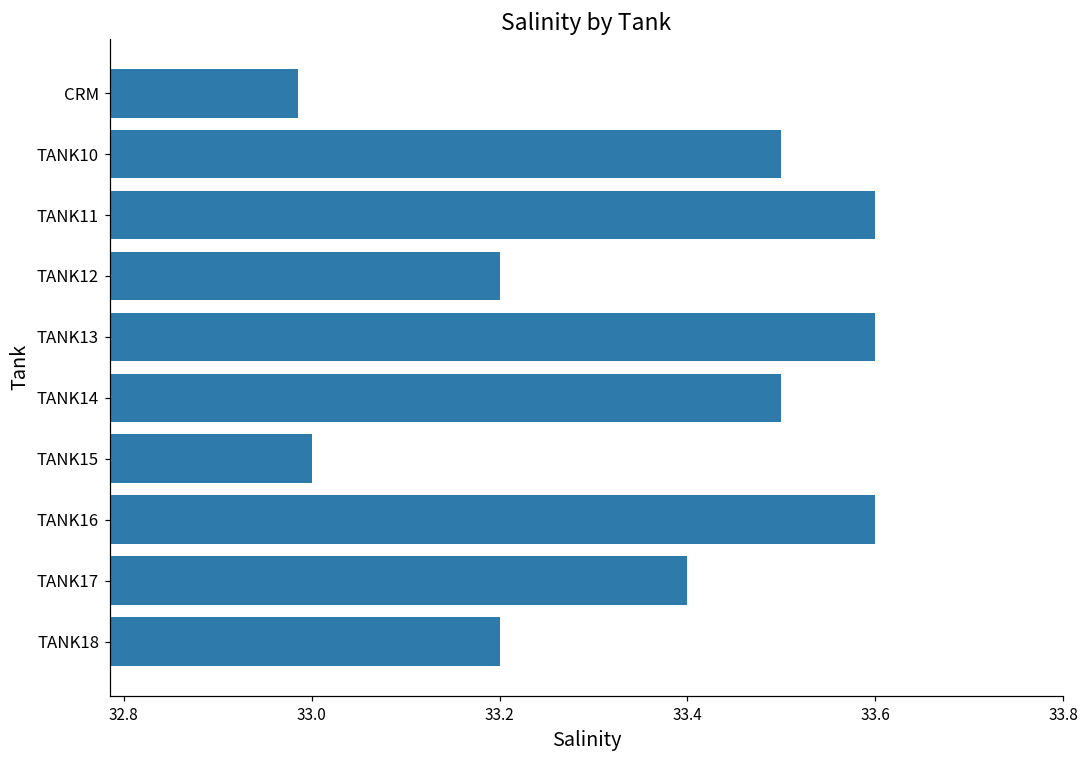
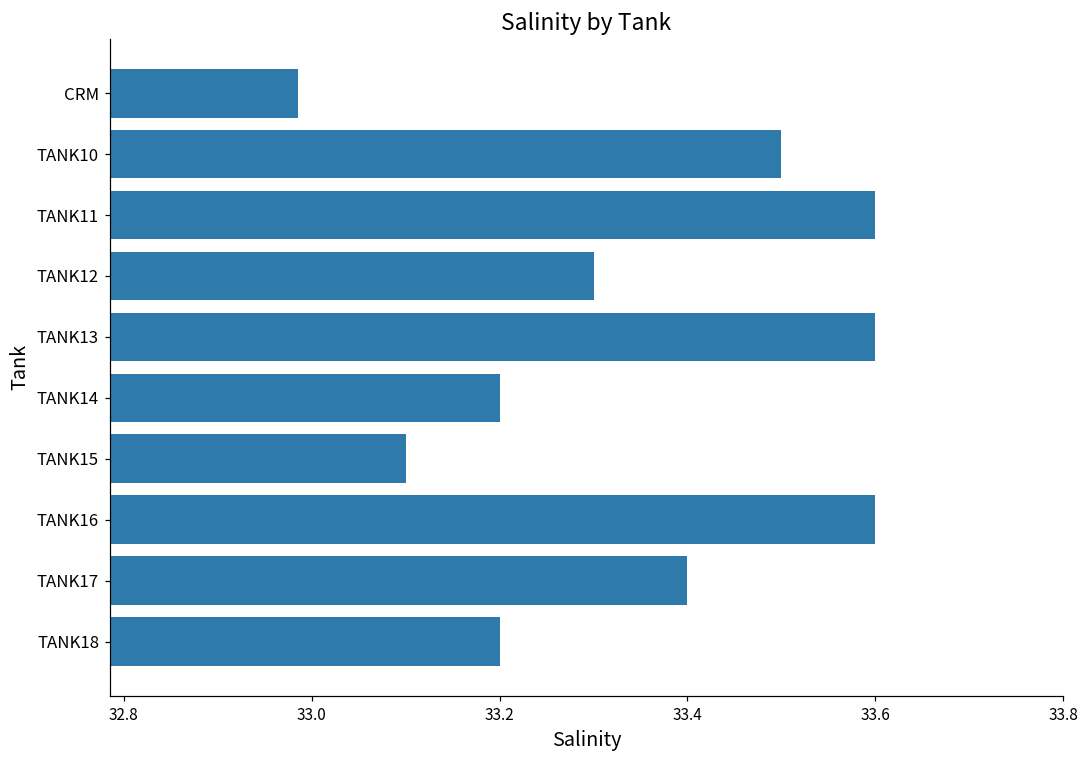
TANK12: 33.2 -> 33.3
TANK14: 33.5 -> 33.2
TANK15: 33.0 -> 33.1
